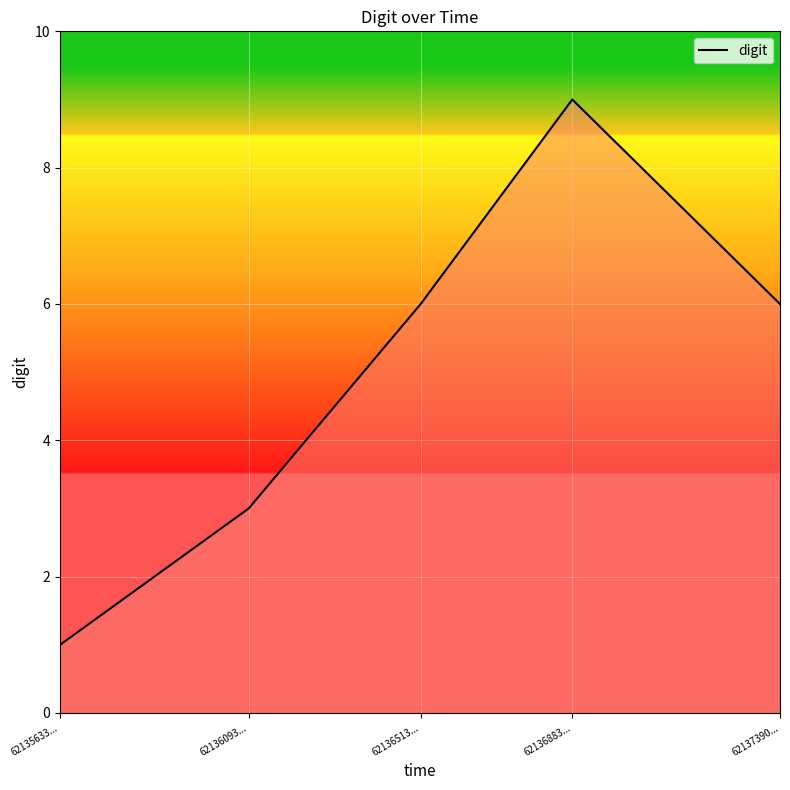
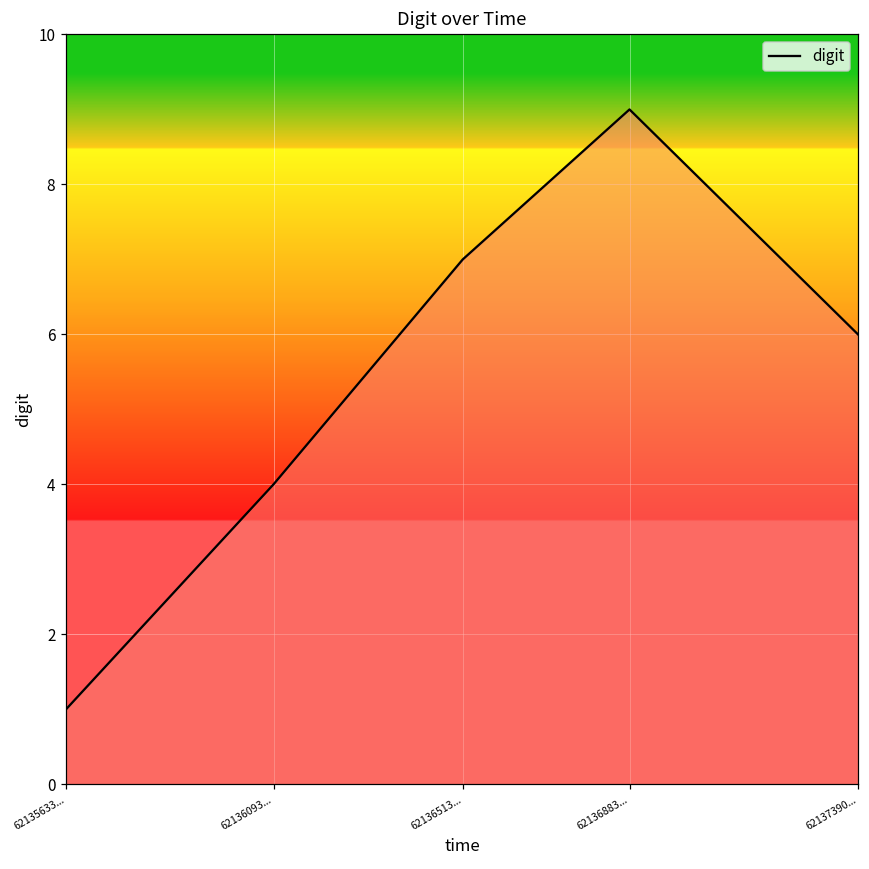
62136093...: 3 -> 4
62136513...: 6 -> 7
